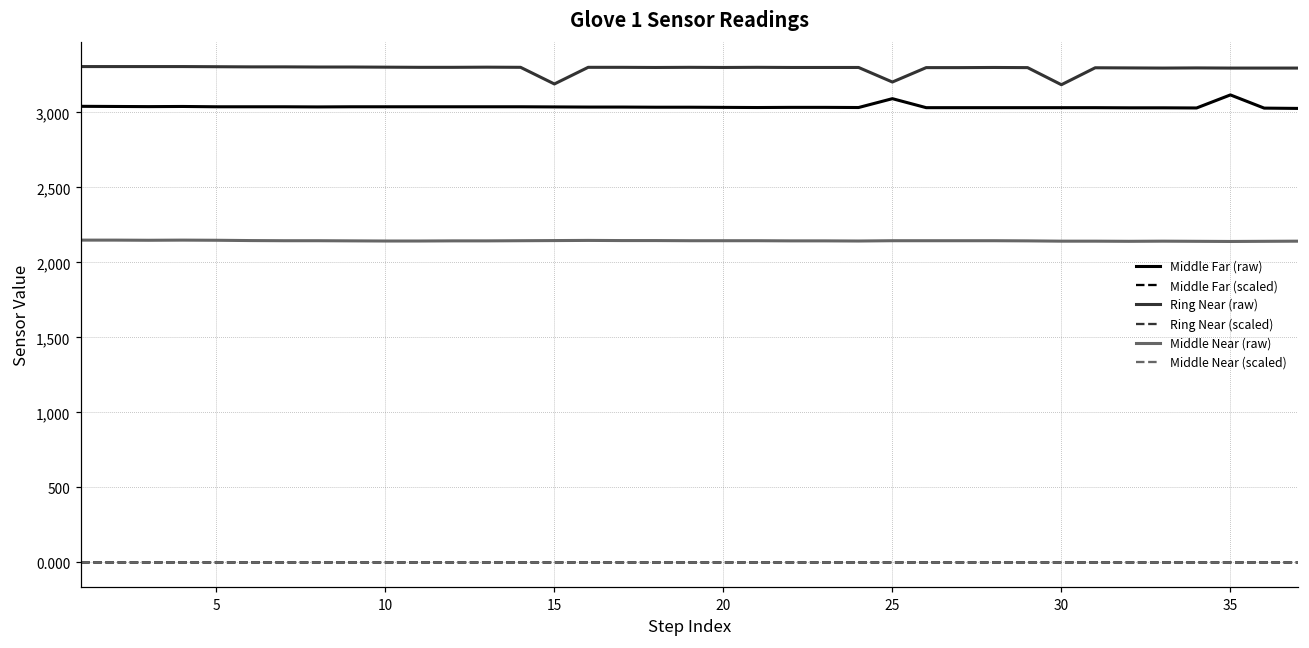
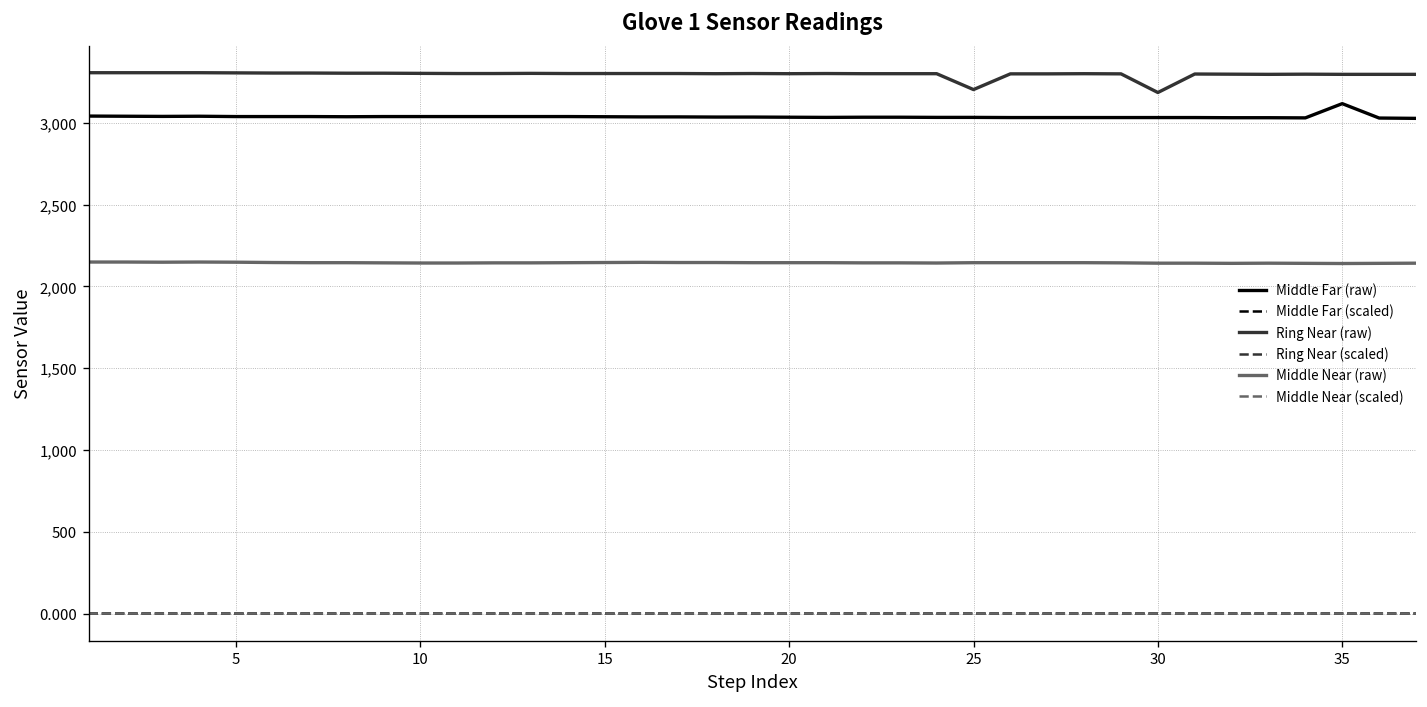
Ring Near (raw), 15: 3,190 -> 3,300
Middle Far (raw), 25: 3,090 -> 3,030
